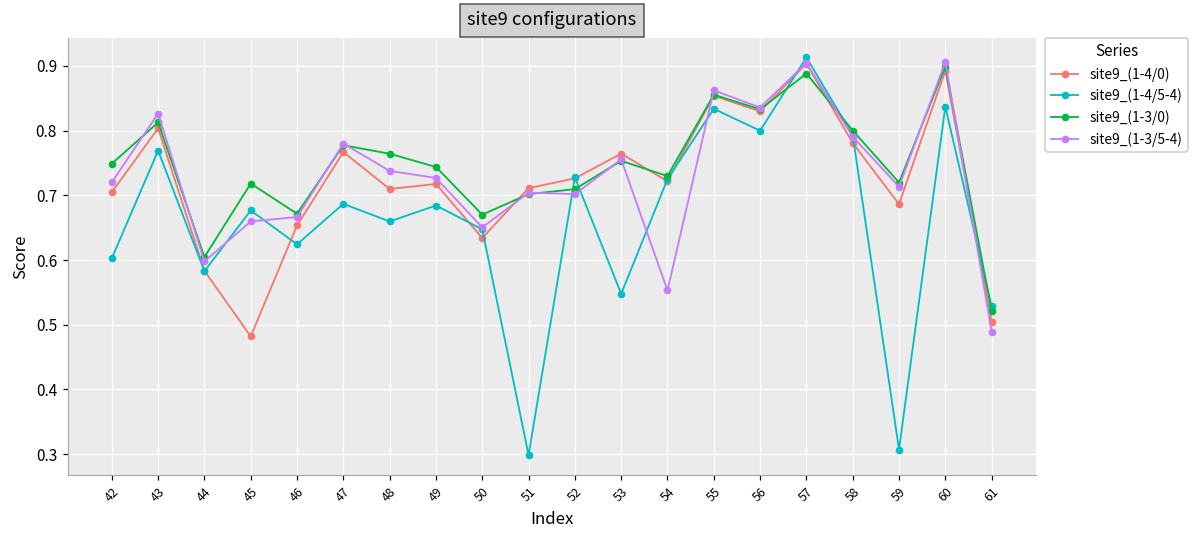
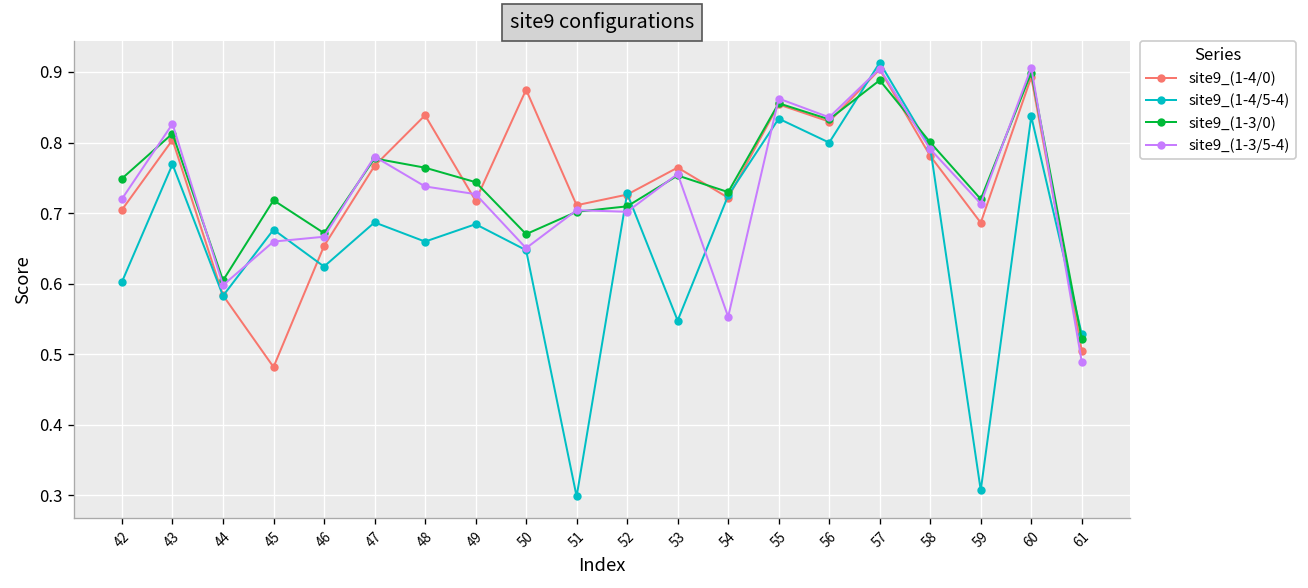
site9_(1-4/0), 48: 0.71 -> 0.84
site9_(1-4/0), 50: 0.63 -> 0.87
